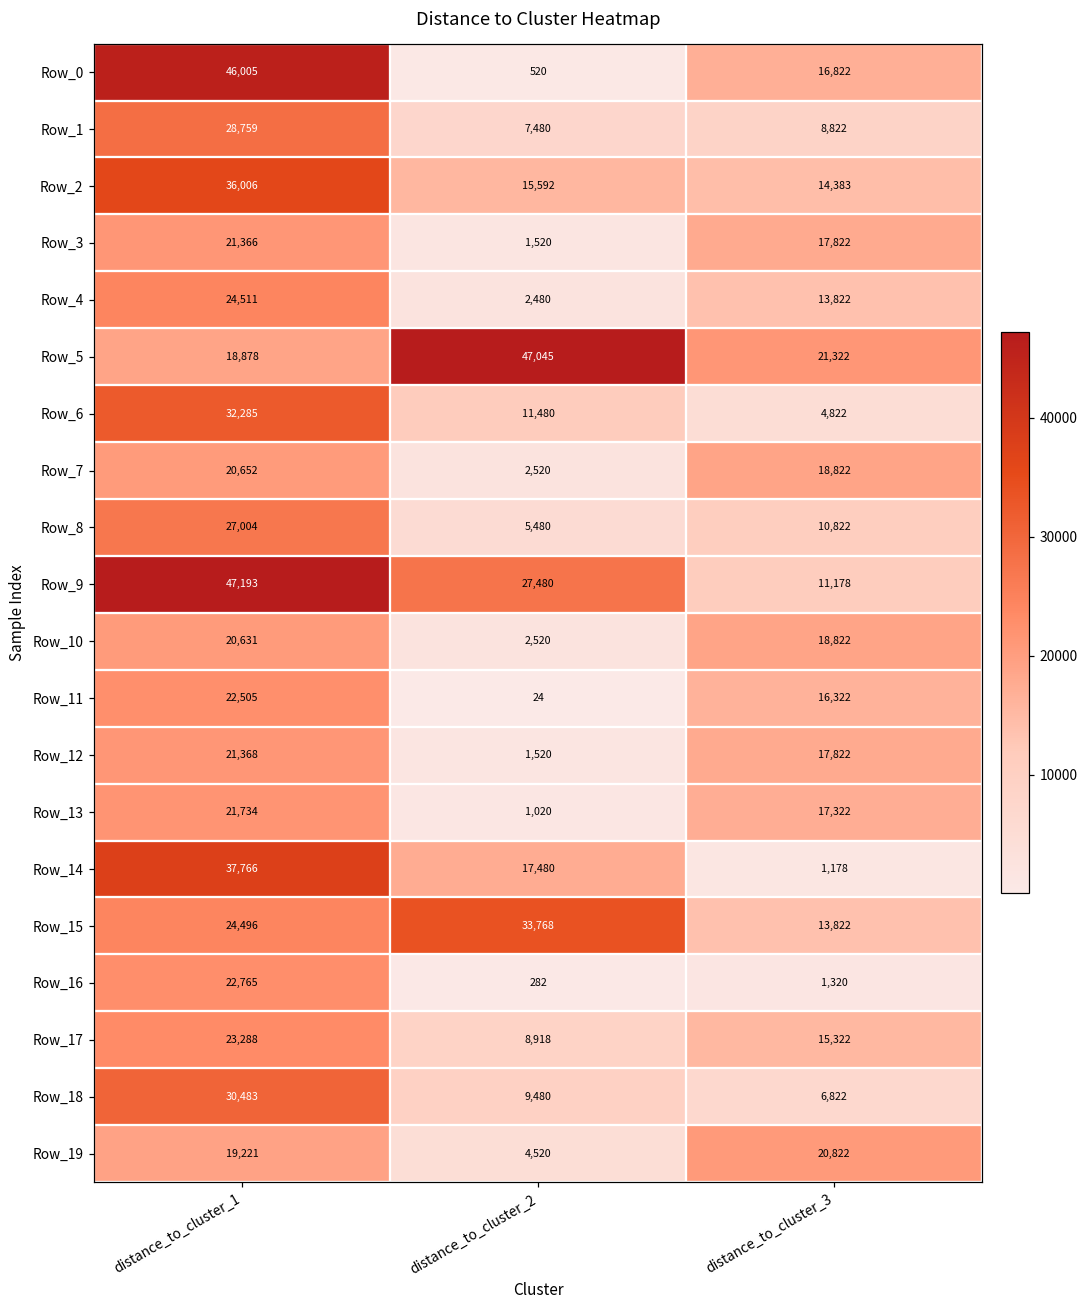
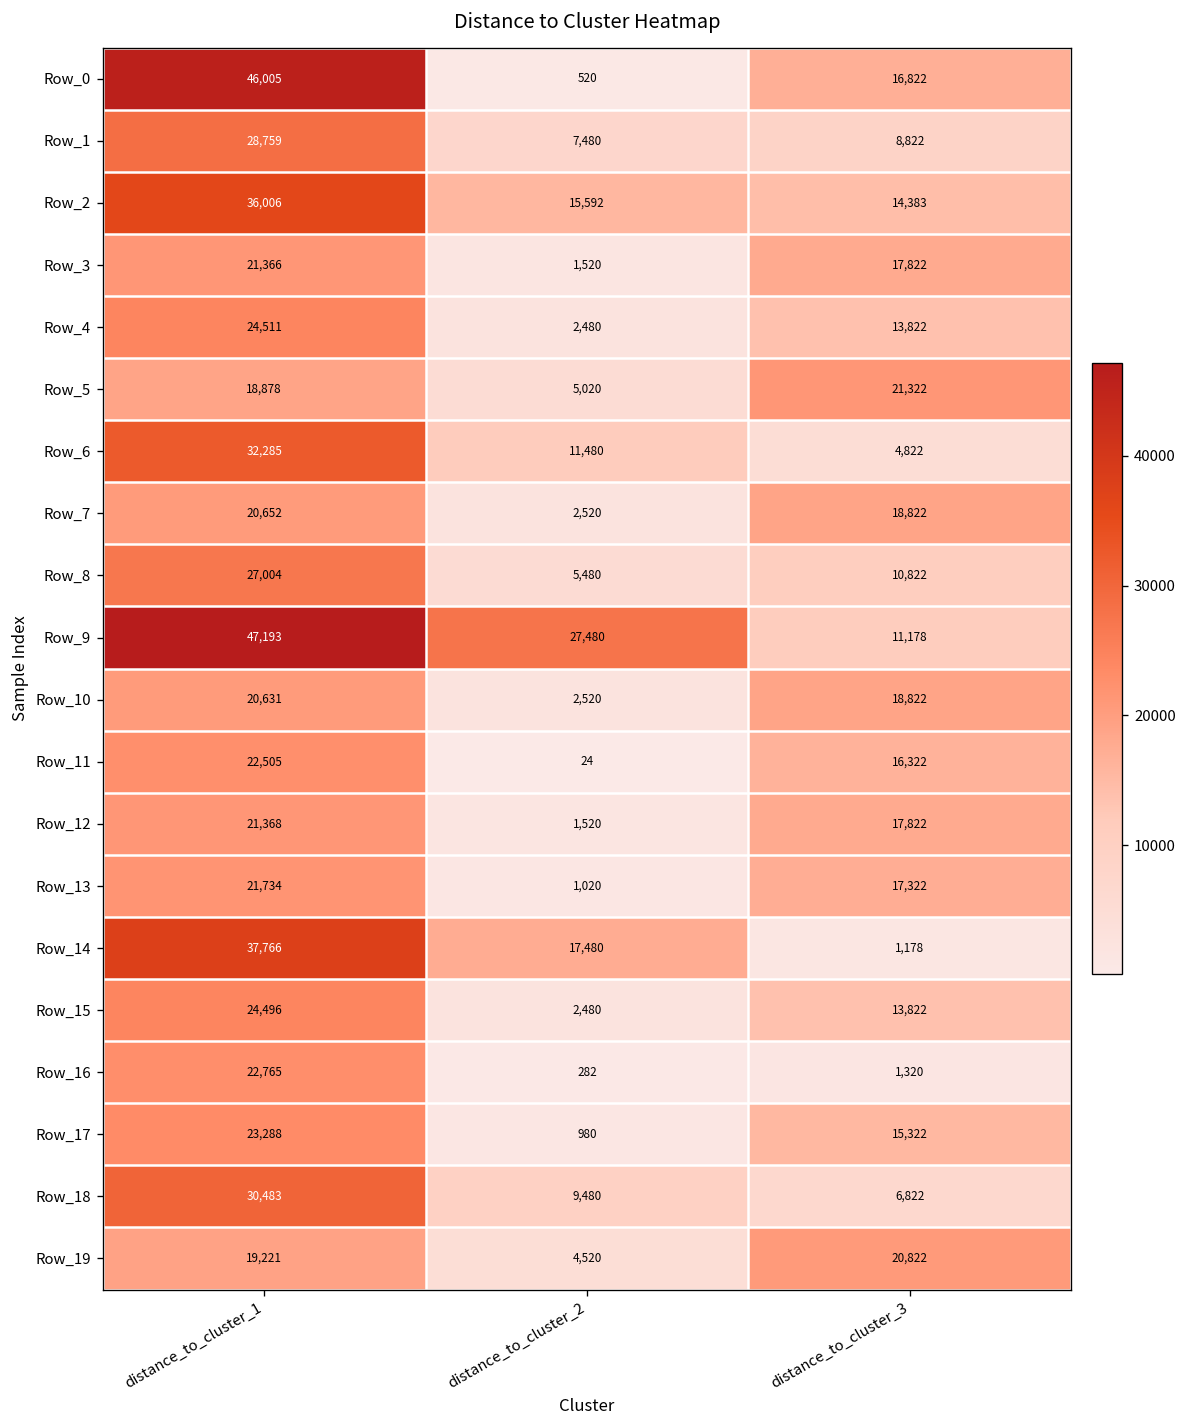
Row_5, distance_to_cluster_2: 47,045 -> 5,020
Row_15, distance_to_cluster_2: 33,768 -> 2,480
Row_17, distance_to_cluster_2: 8,918 -> 980
